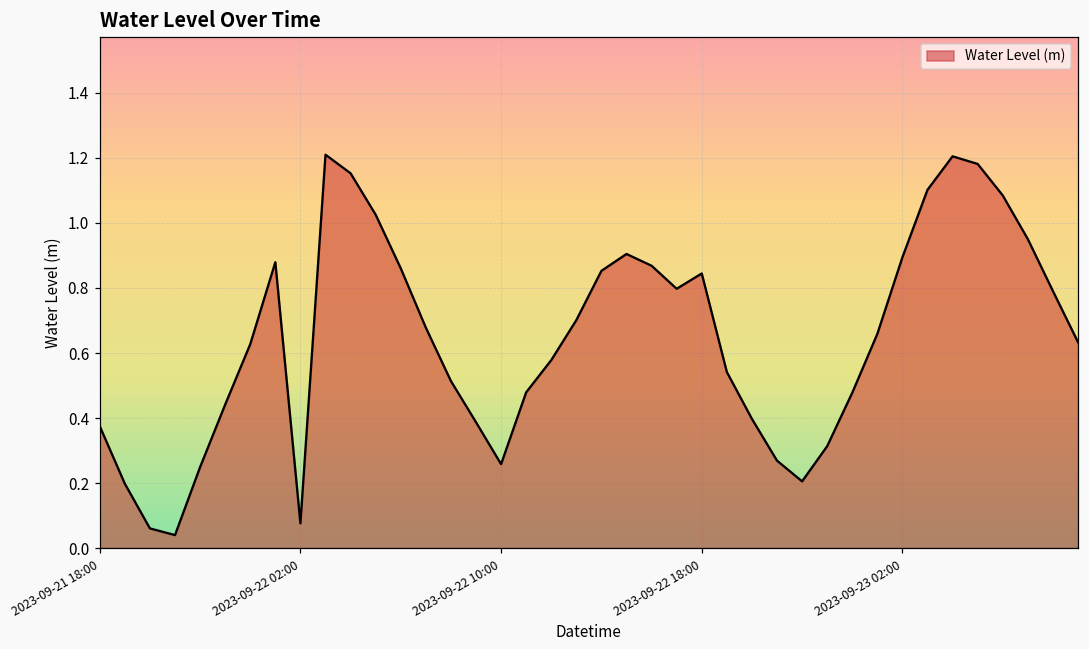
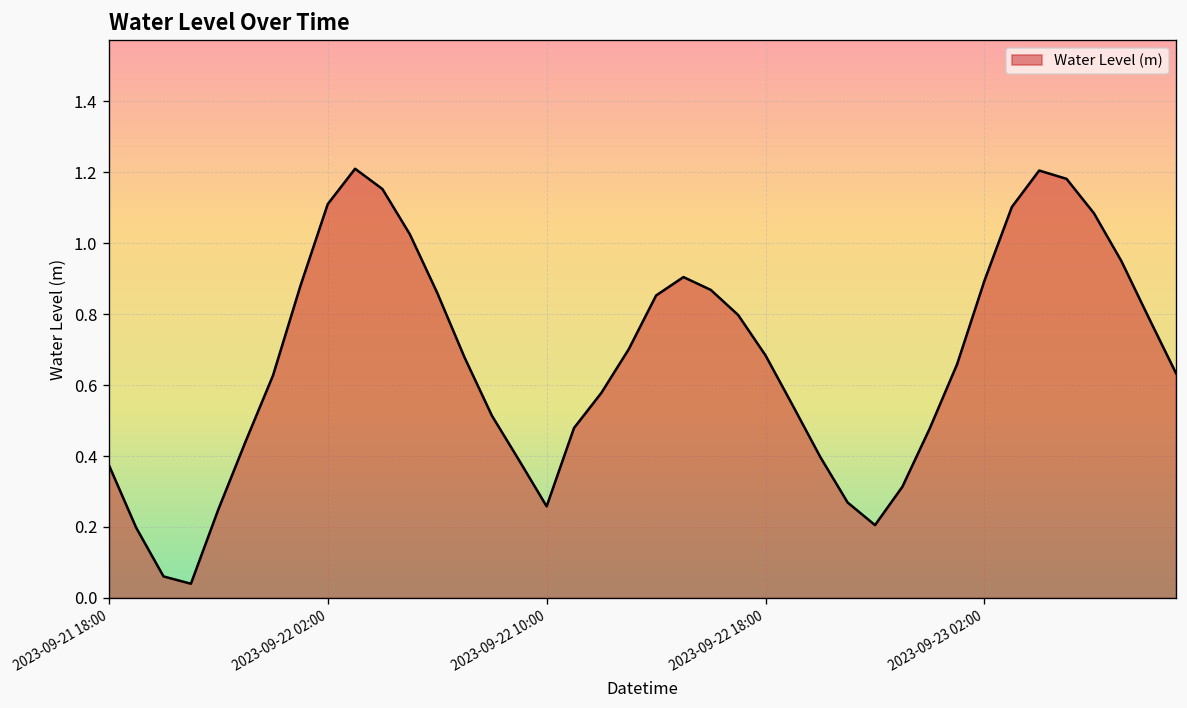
2023-09-22 02:00: 0.08 -> 1.11
2023-09-22 18:00: 0.84 -> 0.68
